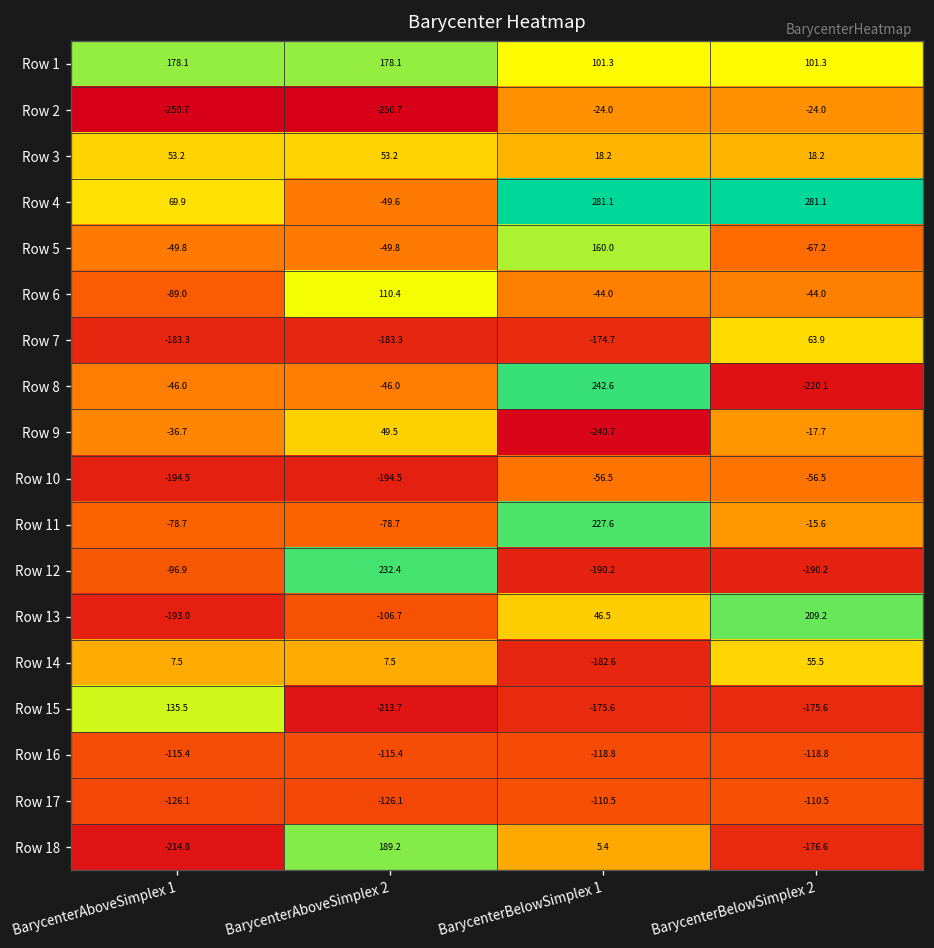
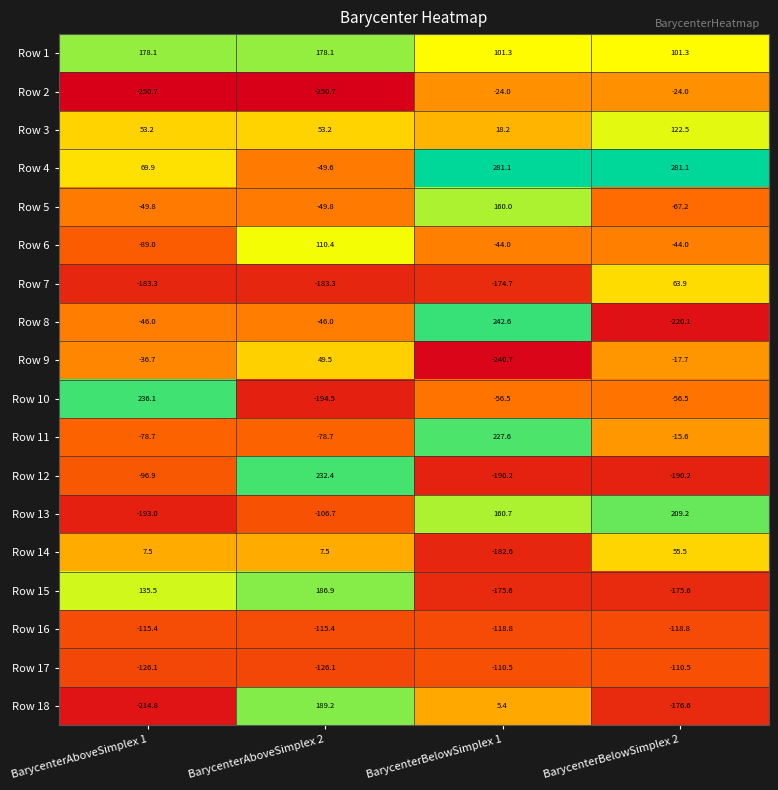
Row 3, BarycenterBelowSimplex 2: 18.2 -> 122.5
Row 10, BarycenterAboveSimplex 1: -194.5 -> 236.1
Row 13, BarycenterBelowSimplex 1: 46.5 -> 160.7
Row 15, BarycenterAboveSimplex 2: -213.7 -> 186.9
